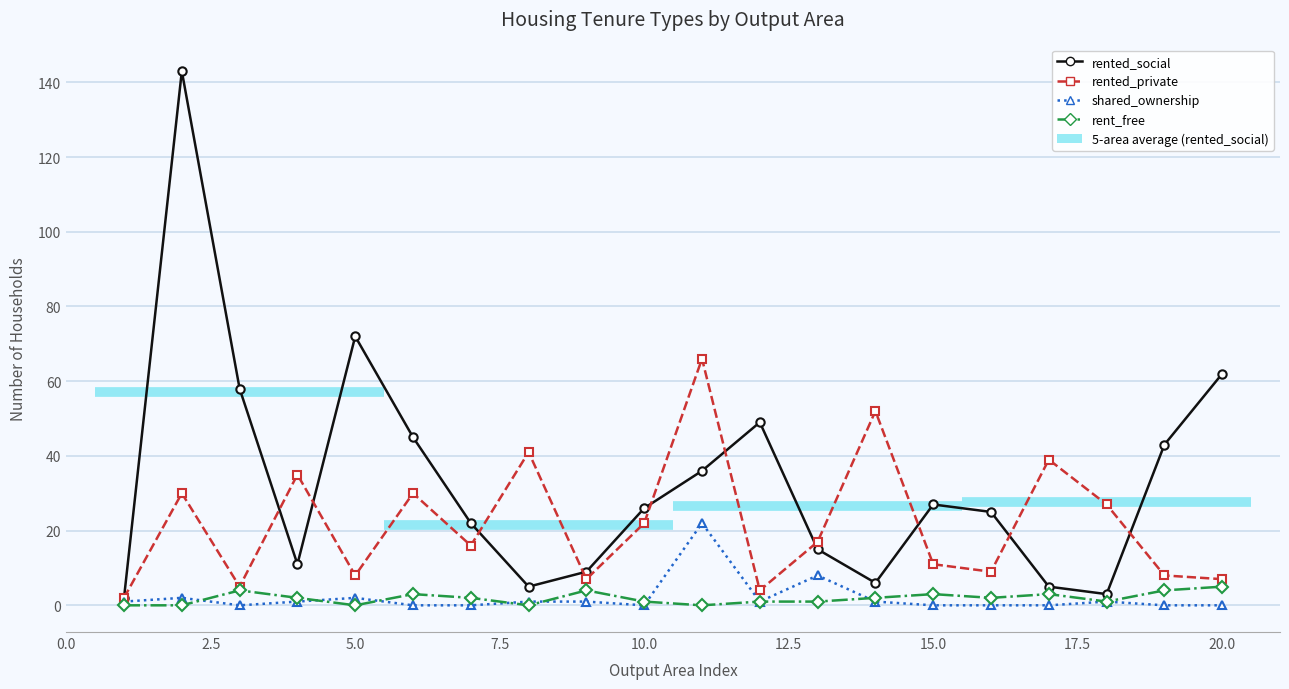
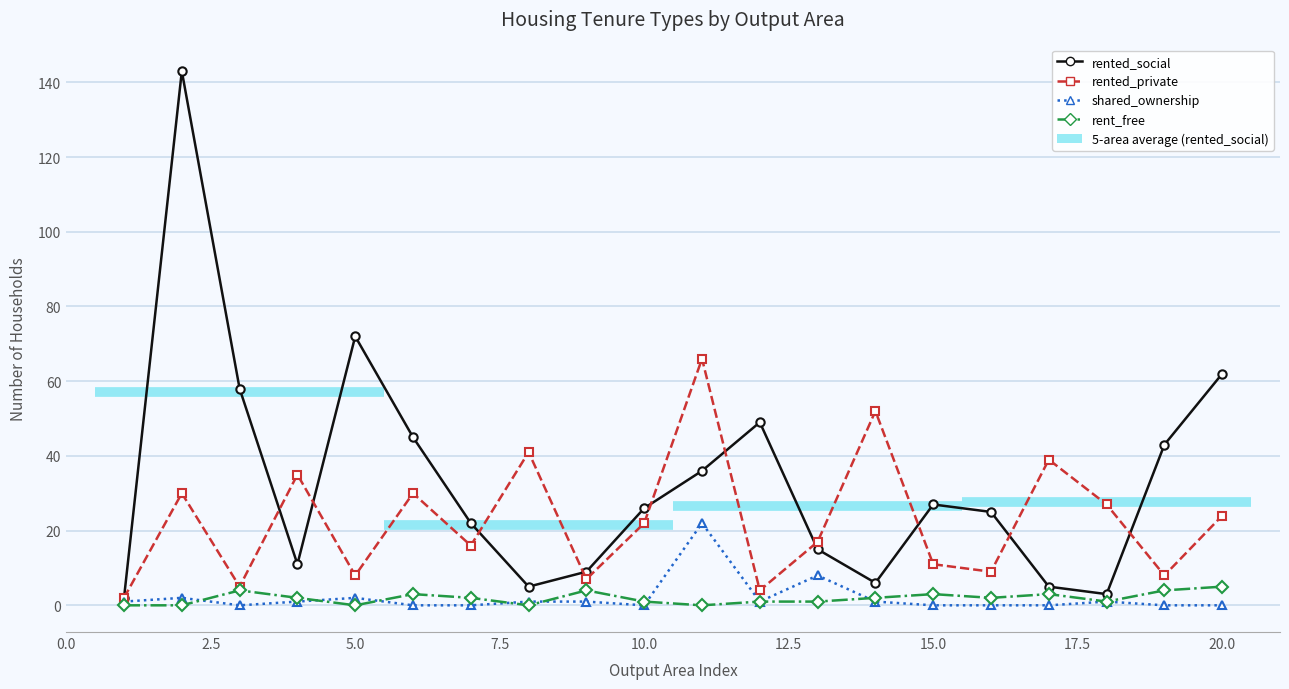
rented_private, 20.0: 7 -> 24
